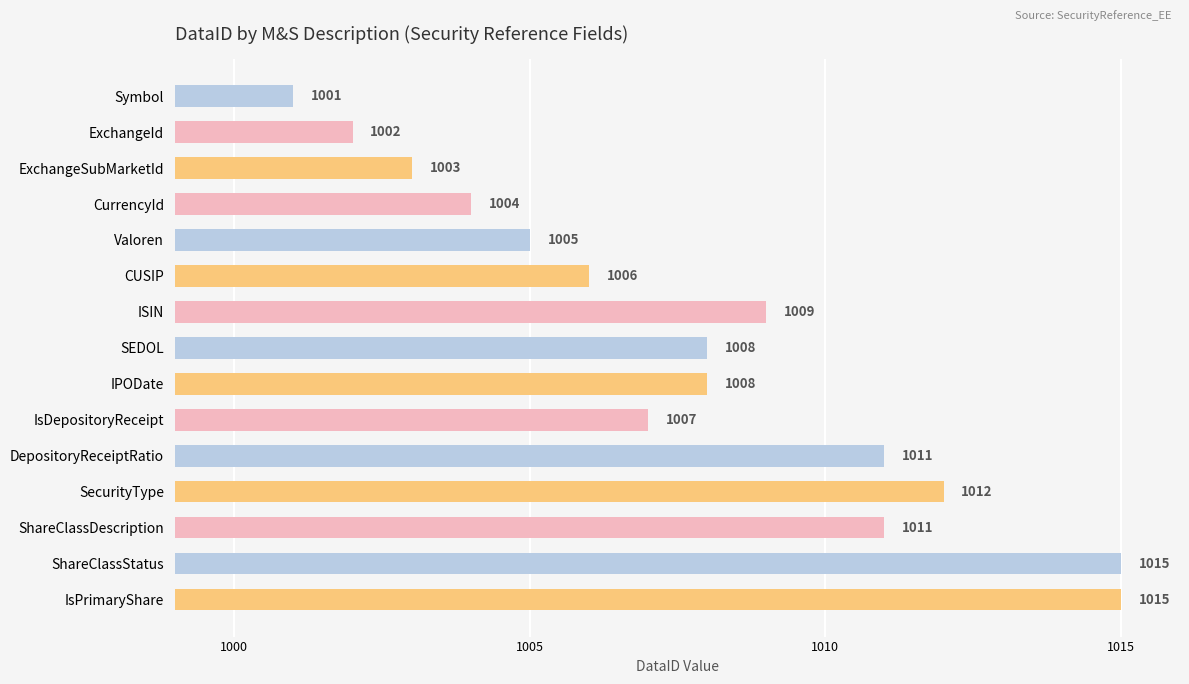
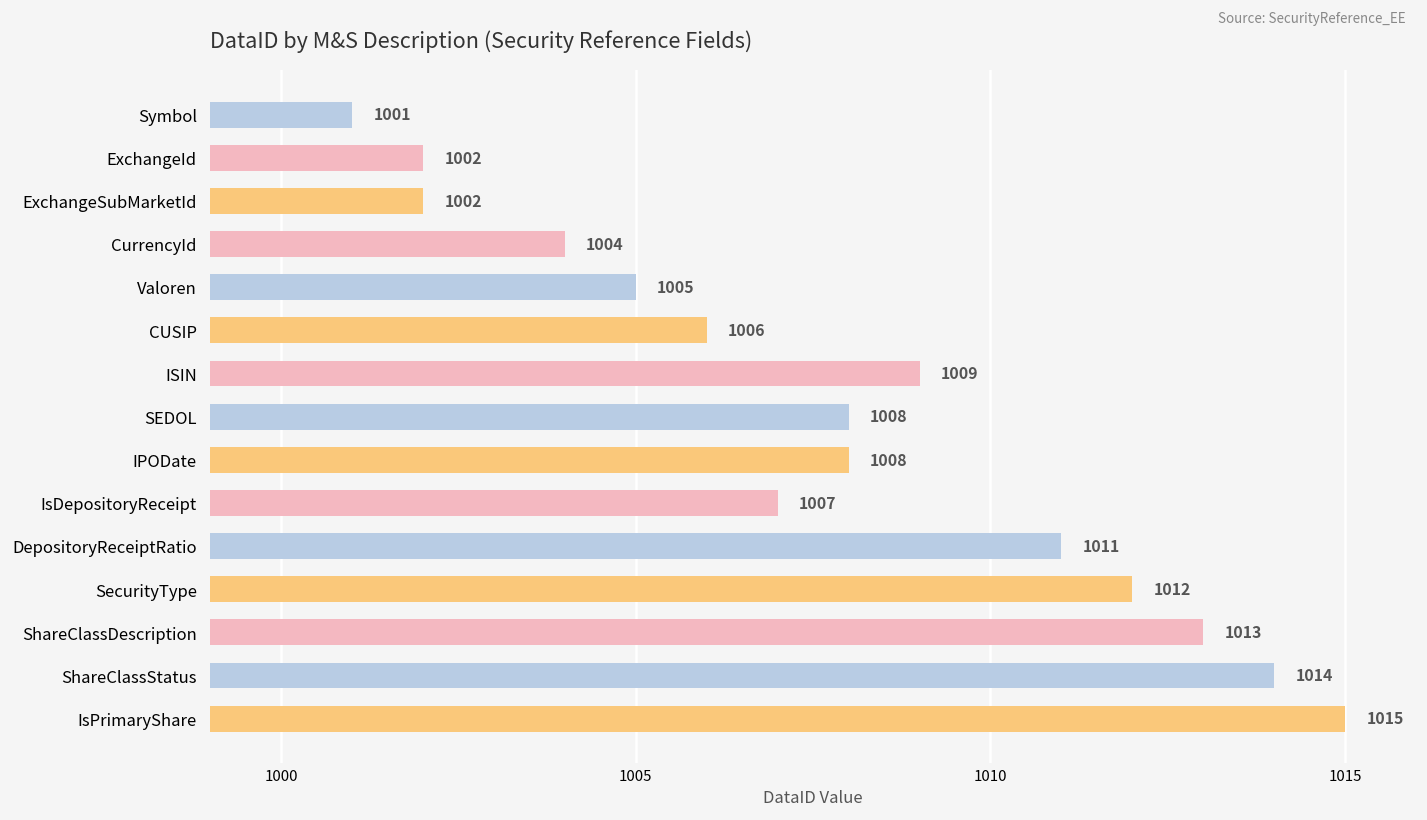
ExchangeSubMarketId: 1003 -> 1002
ShareClassDescription: 1011 -> 1013
ShareClassStatus: 1015 -> 1014
